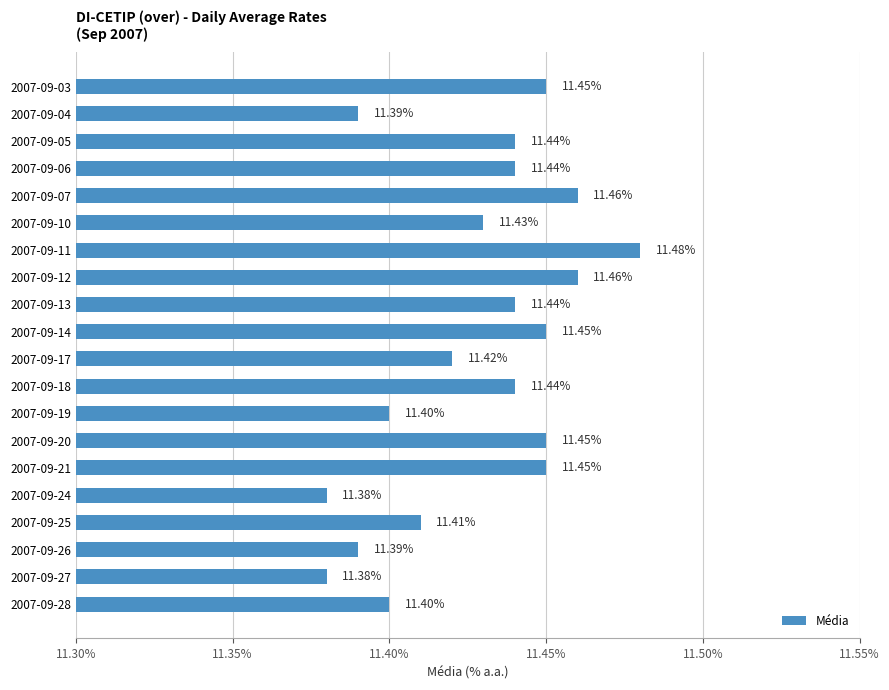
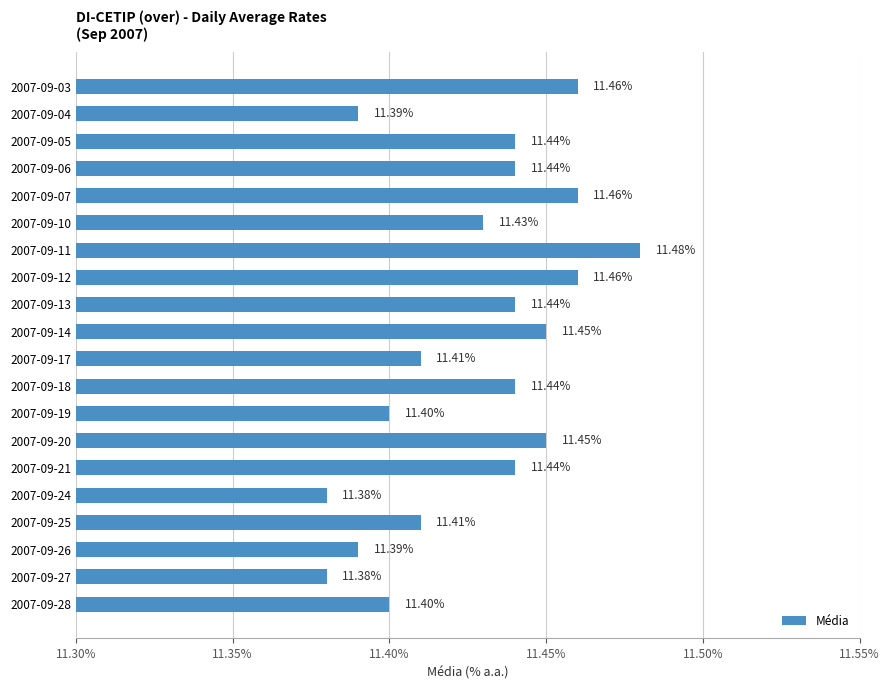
2007-09-03: 11.45% -> 11.46%
2007-09-17: 11.42% -> 11.41%
2007-09-21: 11.45% -> 11.44%
